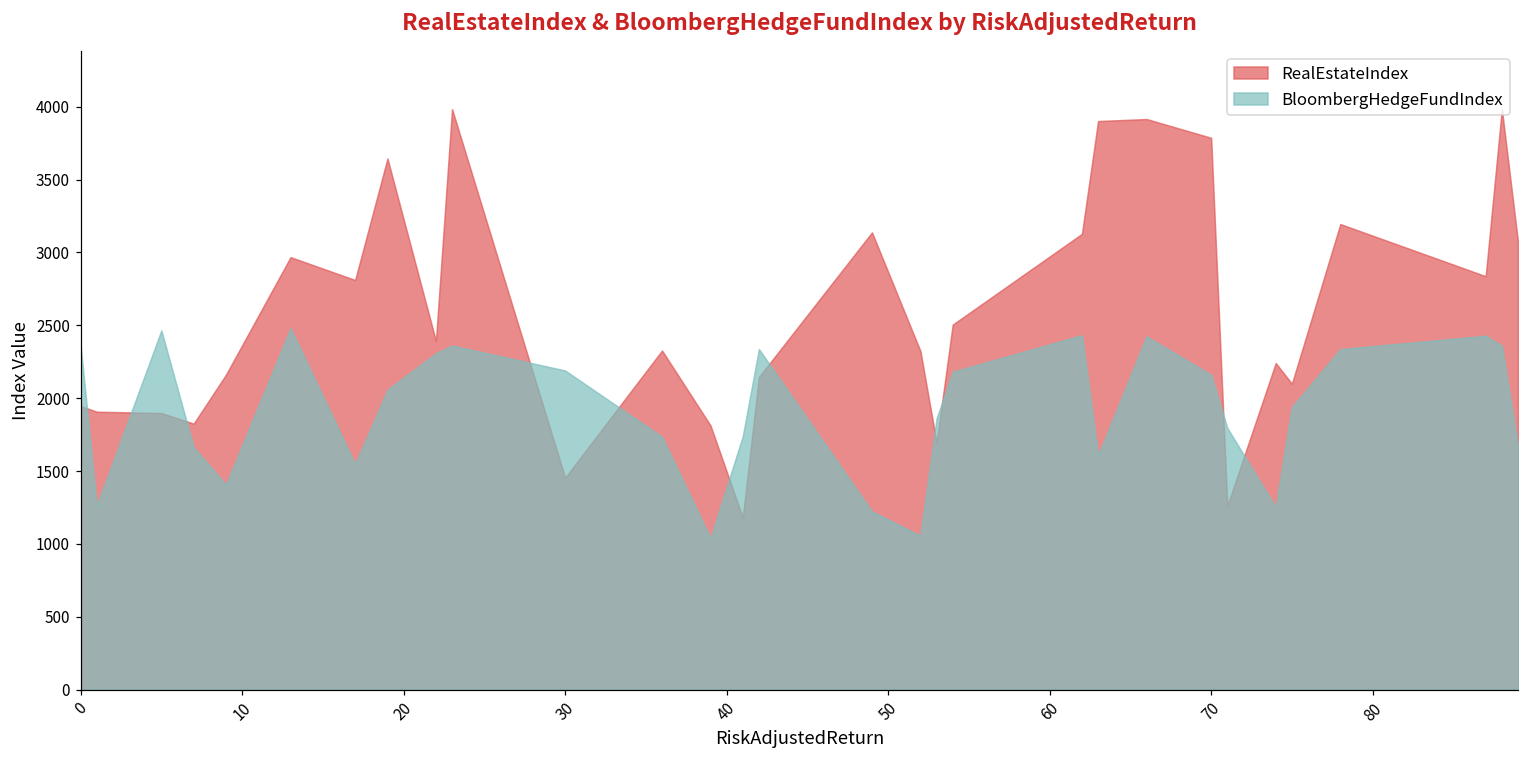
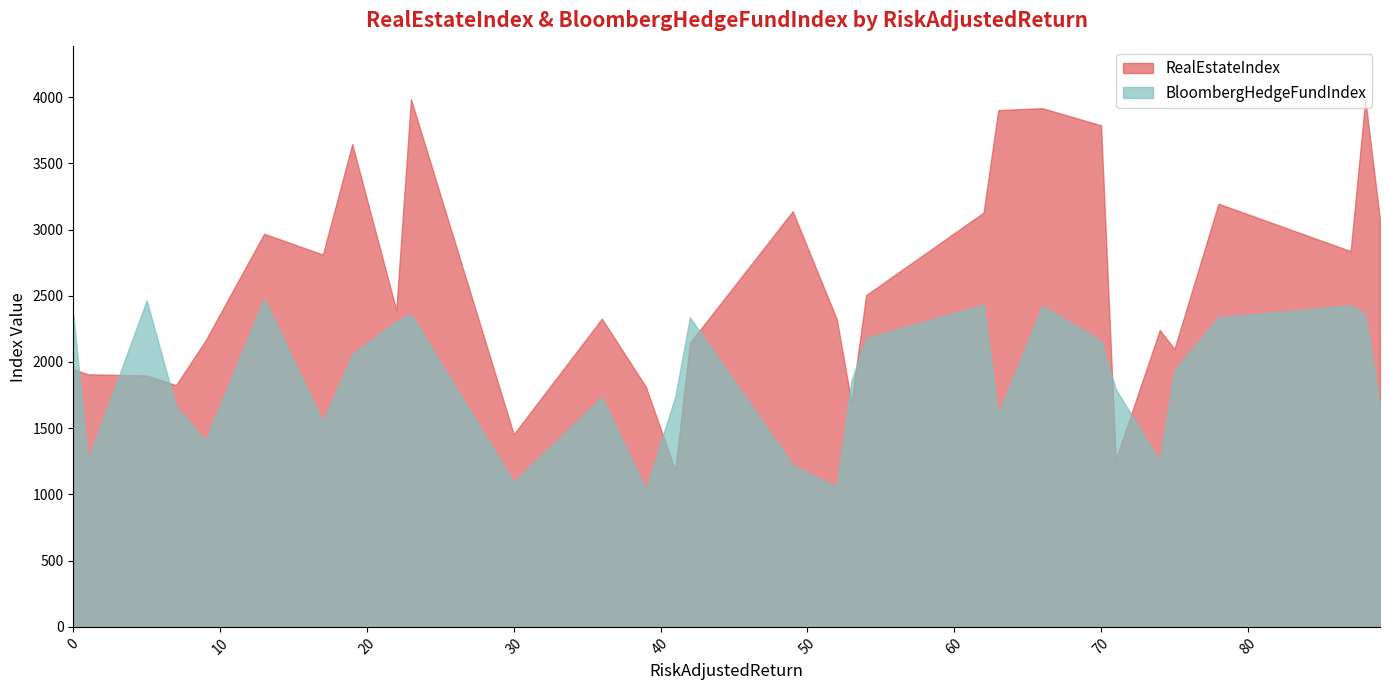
BloombergHedgeFundIndex, 30: 2190 -> 1090
